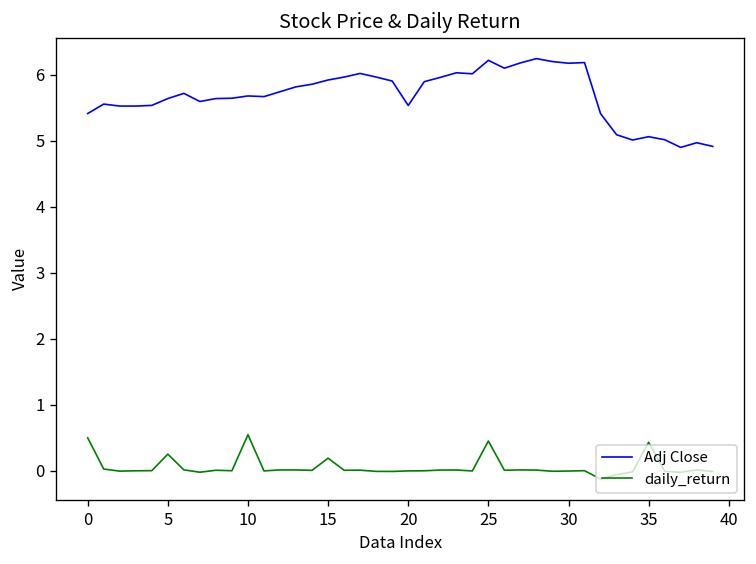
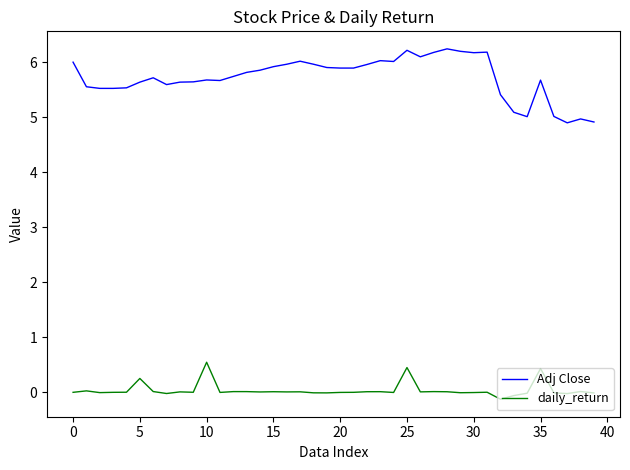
Adj Close, 0: 5.4 -> 6.0
daily_return, 0: 0.5 -> 0.0
daily_return, 15: 0.2 -> 0.0
Adj Close, 20: 5.5 -> 5.9
Adj Close, 35: 5.1 -> 5.7
